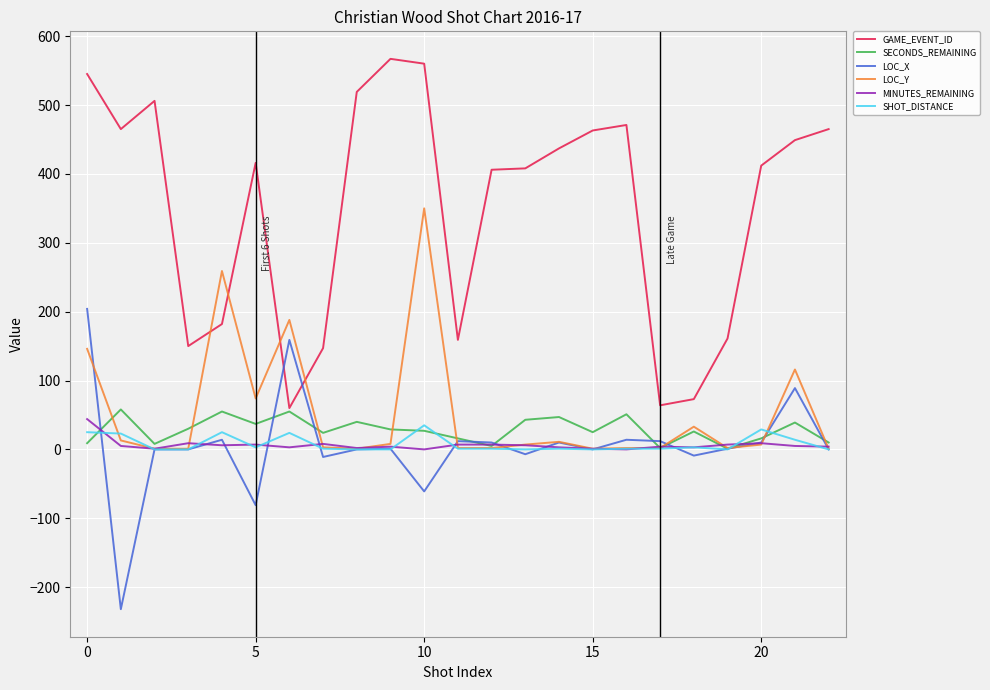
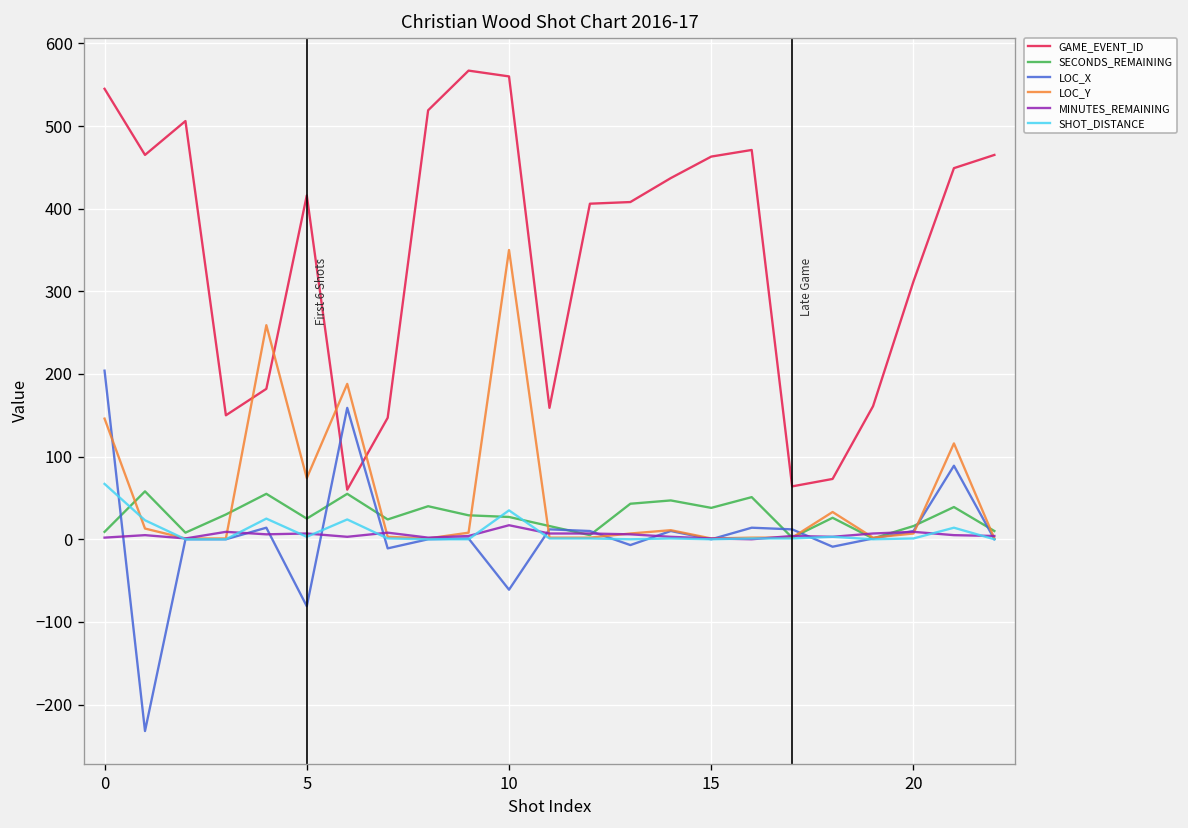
MINUTES_REMAINING, 0: 40 -> 0
SHOT_DISTANCE, 0: 30 -> 70
SECONDS_REMAINING, 5: 40 -> 30
MINUTES_REMAINING, 10: 0 -> 20
SECONDS_REMAINING, 15: 30 -> 40
GAME_EVENT_ID, 20: 410 -> 310
SHOT_DISTANCE, 20: 30 -> 0
